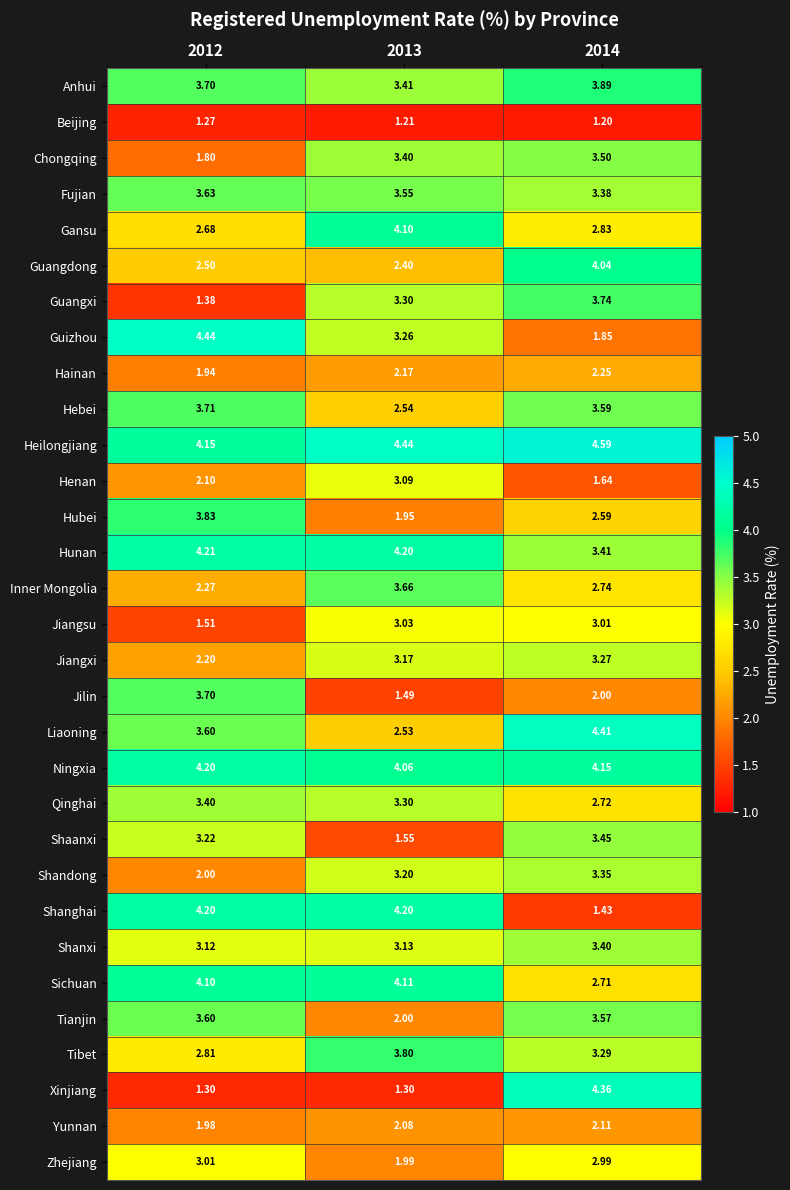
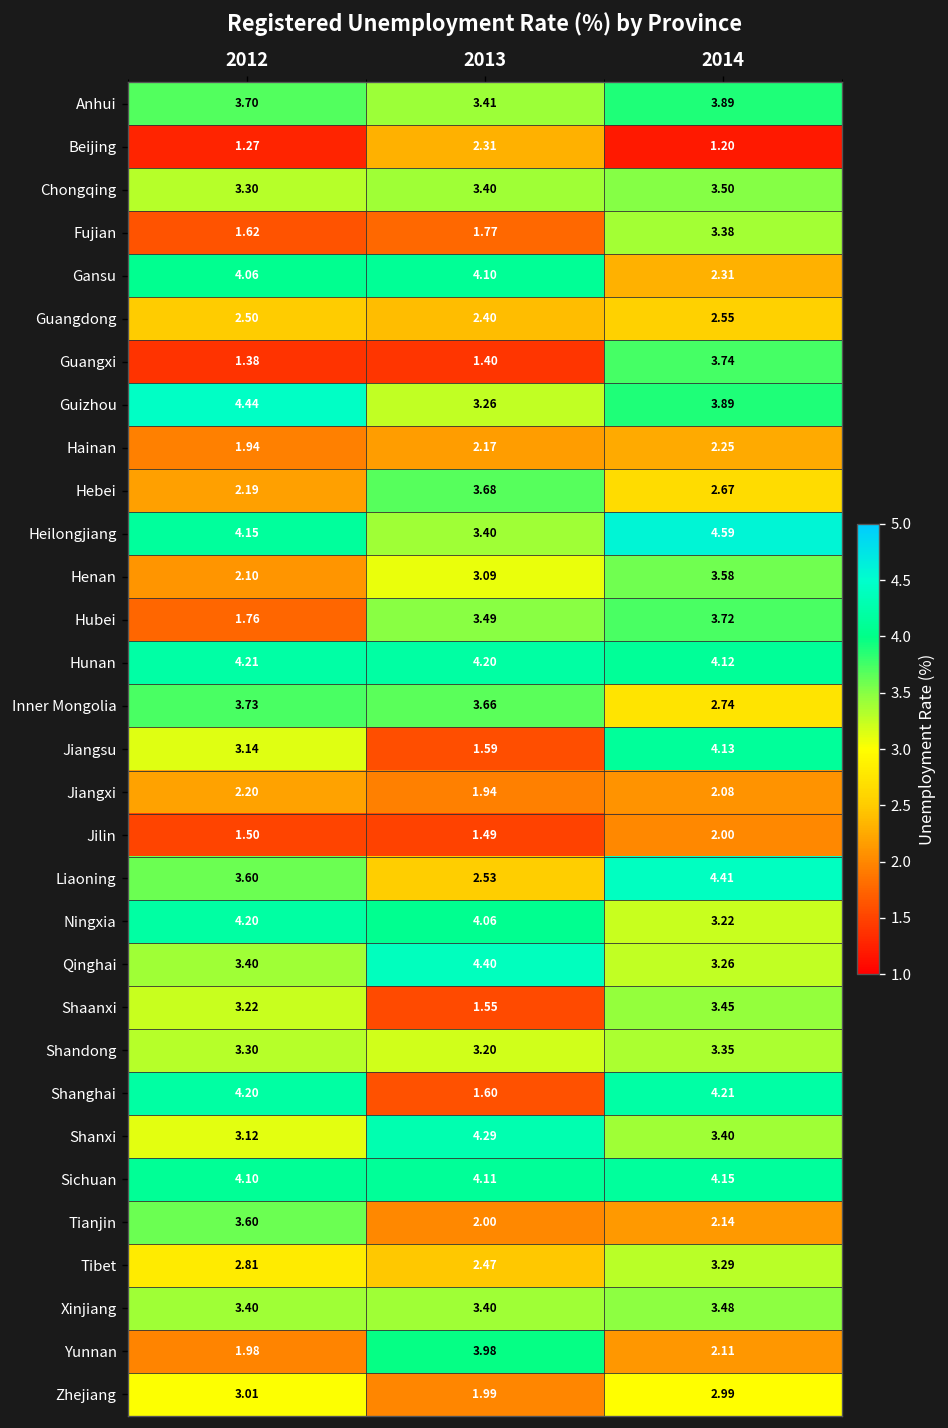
Beijing, 2013: 1.21 -> 2.31
Chongqing, 2012: 1.80 -> 3.30
Fujian, 2012: 3.63 -> 1.62
Fujian, 2013: 3.55 -> 1.77
Gansu, 2012: 2.68 -> 4.06
Gansu, 2014: 2.83 -> 2.31
Guangdong, 2014: 4.04 -> 2.55
Guangxi, 2013: 3.30 -> 1.40
Guizhou, 2014: 1.85 -> 3.89
Hebei, 2012: 3.71 -> 2.19
Hebei, 2013: 2.54 -> 3.68
Hebei, 2014: 3.59 -> 2.67
Heilongjiang, 2013: 4.44 -> 3.40
Henan, 2014: 1.64 -> 3.58
Hubei, 2012: 3.83 -> 1.76
Hubei, 2013: 1.95 -> 3.49
Hubei, 2014: 2.59 -> 3.72
Hunan, 2014: 3.41 -> 4.12
Inner Mongolia, 2012: 2.27 -> 3.73
Jiangsu, 2012: 1.51 -> 3.14
Jiangsu, 2013: 3.03 -> 1.59
Jiangsu, 2014: 3.01 -> 4.13
Jiangxi, 2013: 3.17 -> 1.94
Jiangxi, 2014: 3.27 -> 2.08
Jilin, 2012: 3.70 -> 1.50
Ningxia, 2014: 4.15 -> 3.22
Qinghai, 2013: 3.30 -> 4.40
Qinghai, 2014: 2.72 -> 3.26
Shandong, 2012: 2.00 -> 3.30
Shanghai, 2013: 4.20 -> 1.60
Shanghai, 2014: 1.43 -> 4.21
Shanxi, 2013: 3.13 -> 4.29
Sichuan, 2014: 2.71 -> 4.15
Tianjin, 2014: 3.57 -> 2.14
Tibet, 2013: 3.80 -> 2.47
Xinjiang, 2012: 1.30 -> 3.40
Xinjiang, 2013: 1.30 -> 3.40
Xinjiang, 2014: 4.36 -> 3.48
Yunnan, 2013: 2.08 -> 3.98
